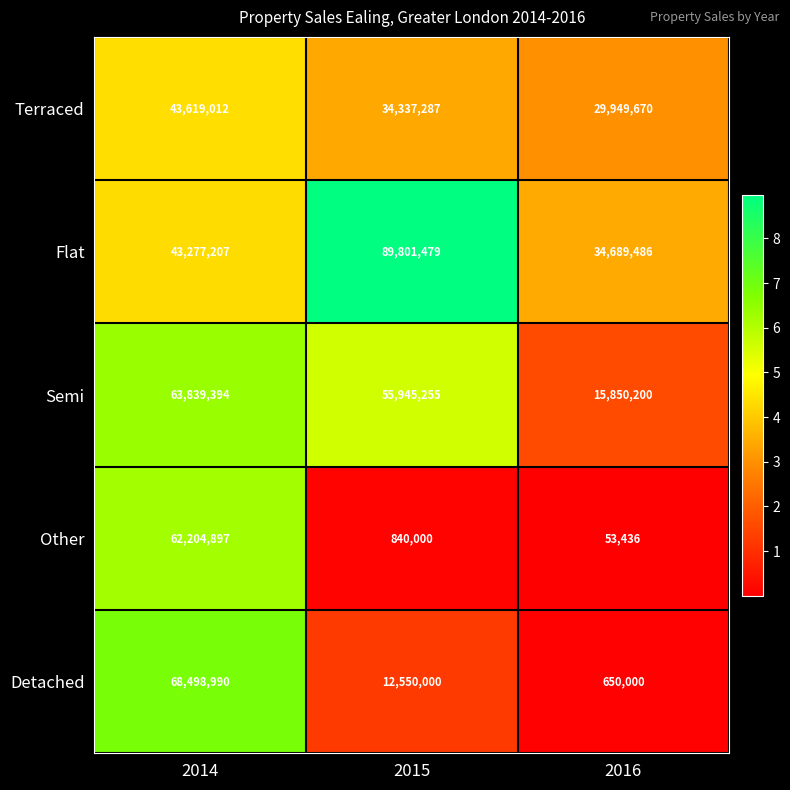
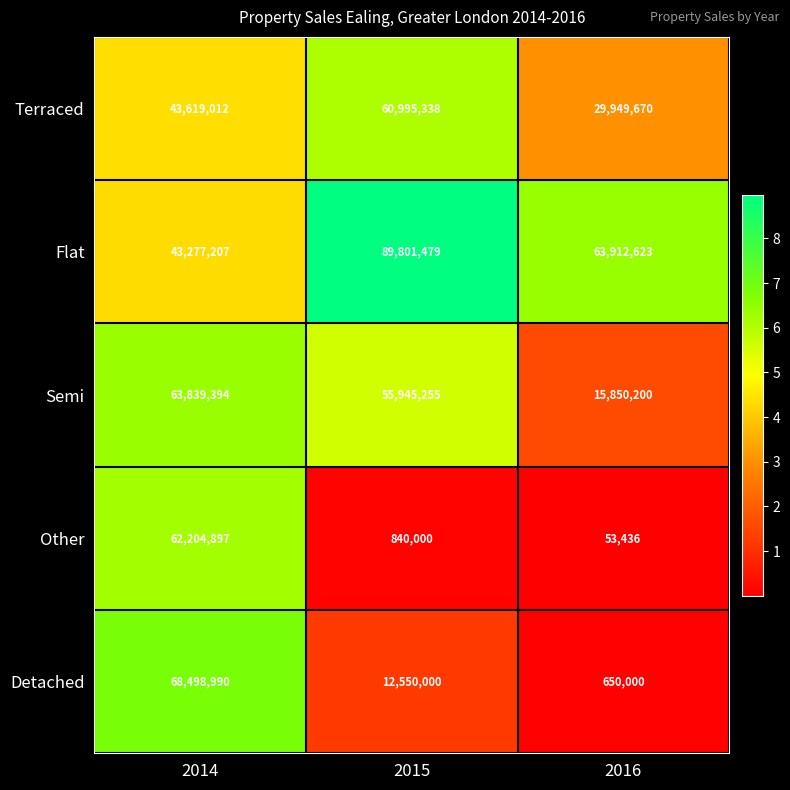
Terraced, 2015: 34,337,287 -> 60,995,338
Flat, 2016: 34,689,486 -> 63,912,623
